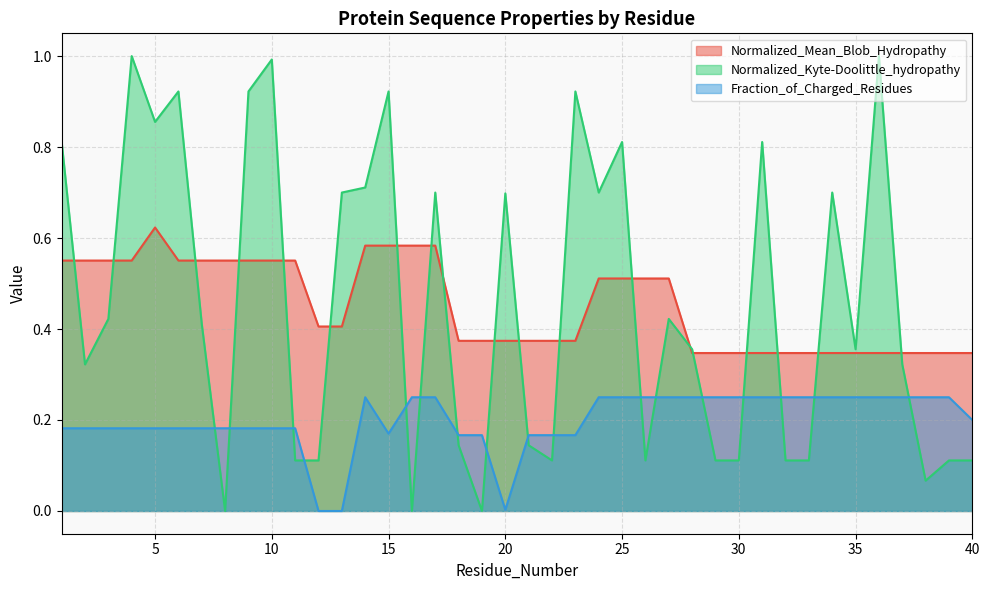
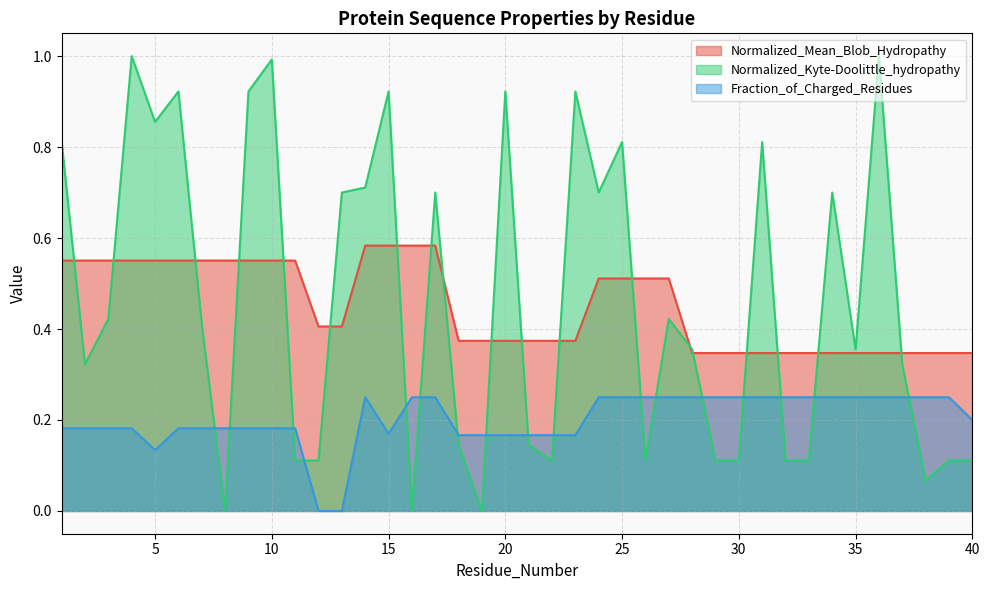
Normalized_Mean_Blob_Hydropathy, 5: 0.62 -> 0.55
Fraction_of_Charged_Residues, 5: 0.18 -> 0.13
Normalized_Kyte-Doolittle_hydropathy, 20: 0.70 -> 0.92
Fraction_of_Charged_Residues, 20: 0.00 -> 0.17
